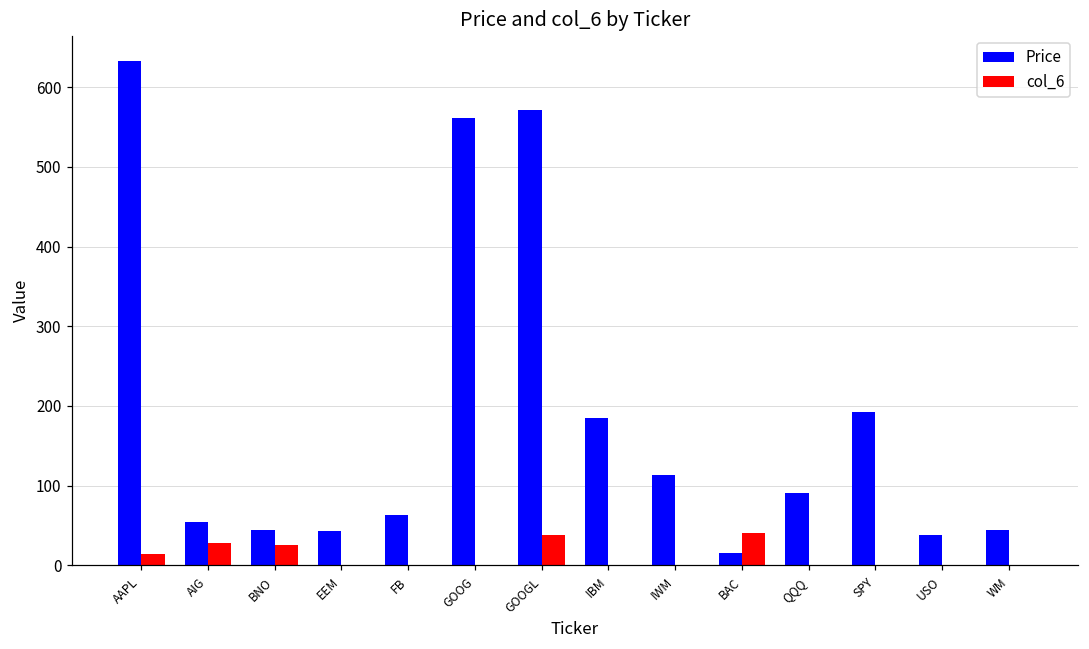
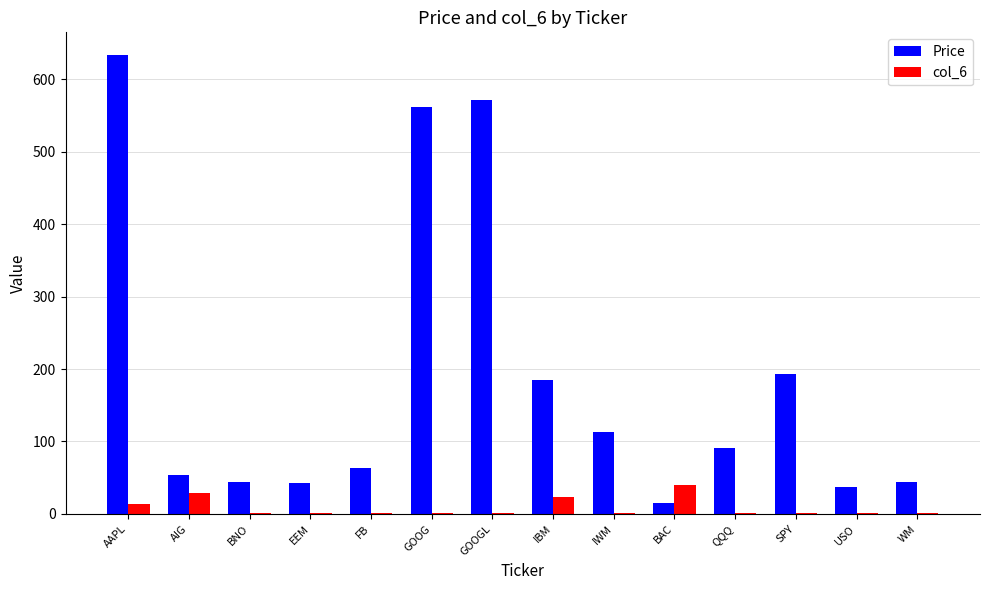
col_6, BNO: 30 -> 0
col_6, GOOGL: 40 -> 0
col_6, IBM: 0 -> 20
